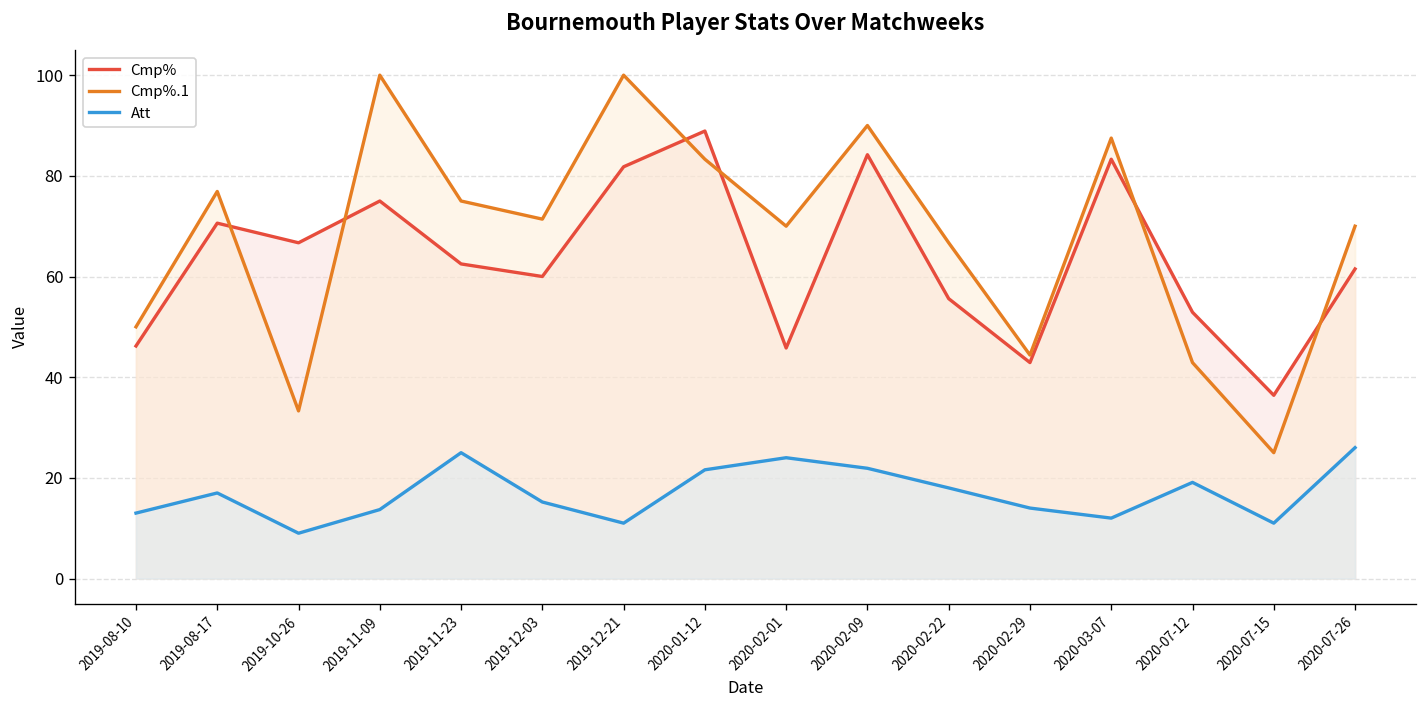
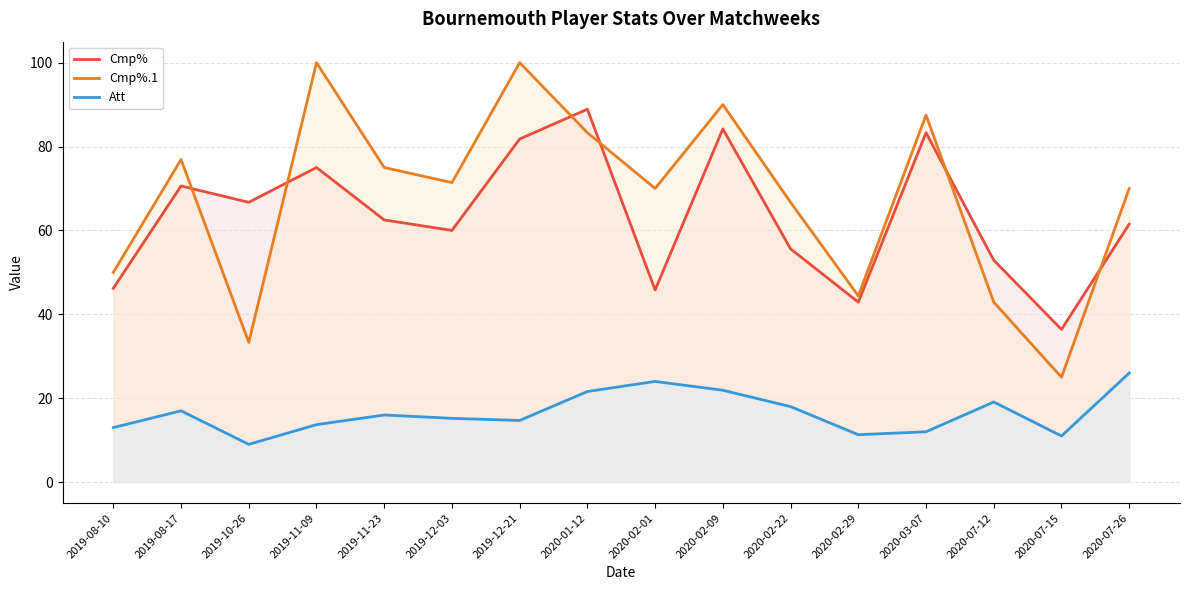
Att, 2019-11-23: 25 -> 16
Att, 2019-12-21: 11 -> 15
Att, 2020-02-29: 14 -> 11
